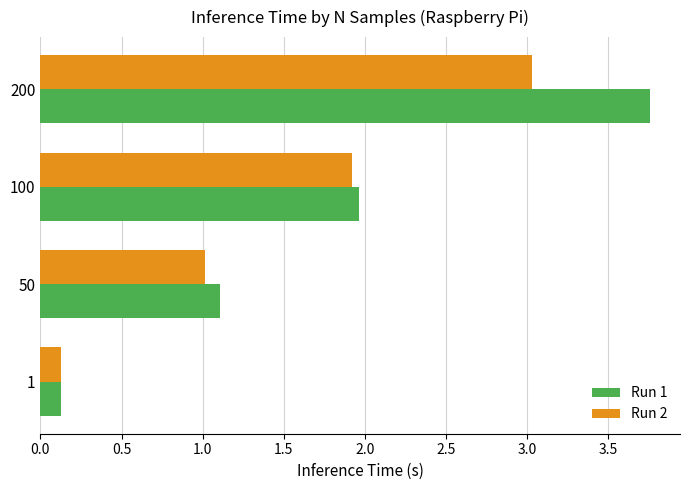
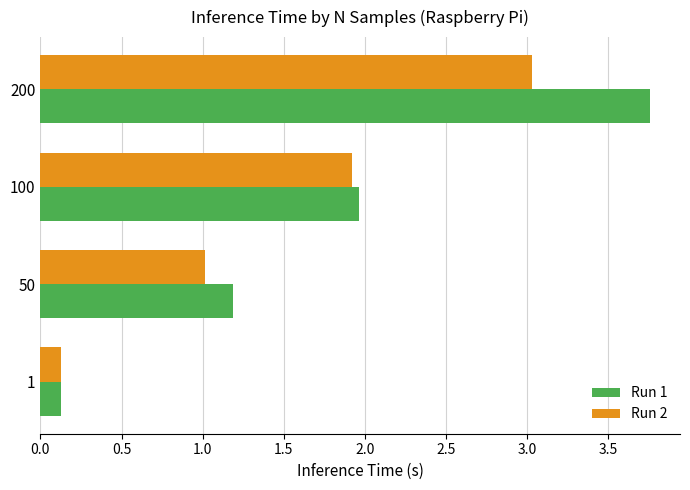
Run 1, 50: 1.10 -> 1.18
